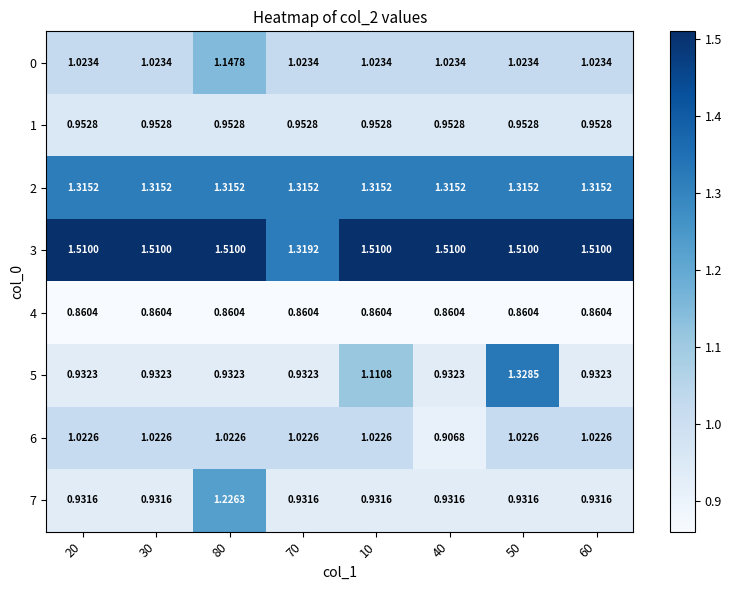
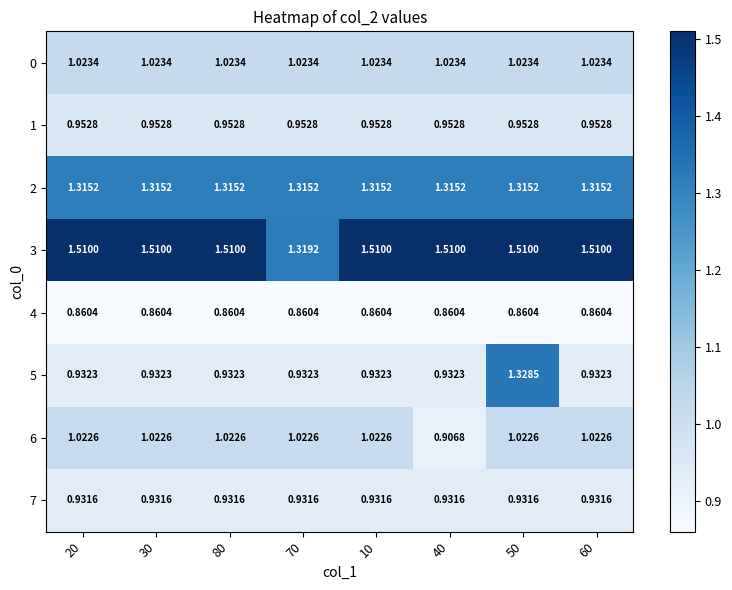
0, 80: 1.1478 -> 1.0234
5, 10: 1.1108 -> 0.9323
7, 80: 1.2263 -> 0.9316
